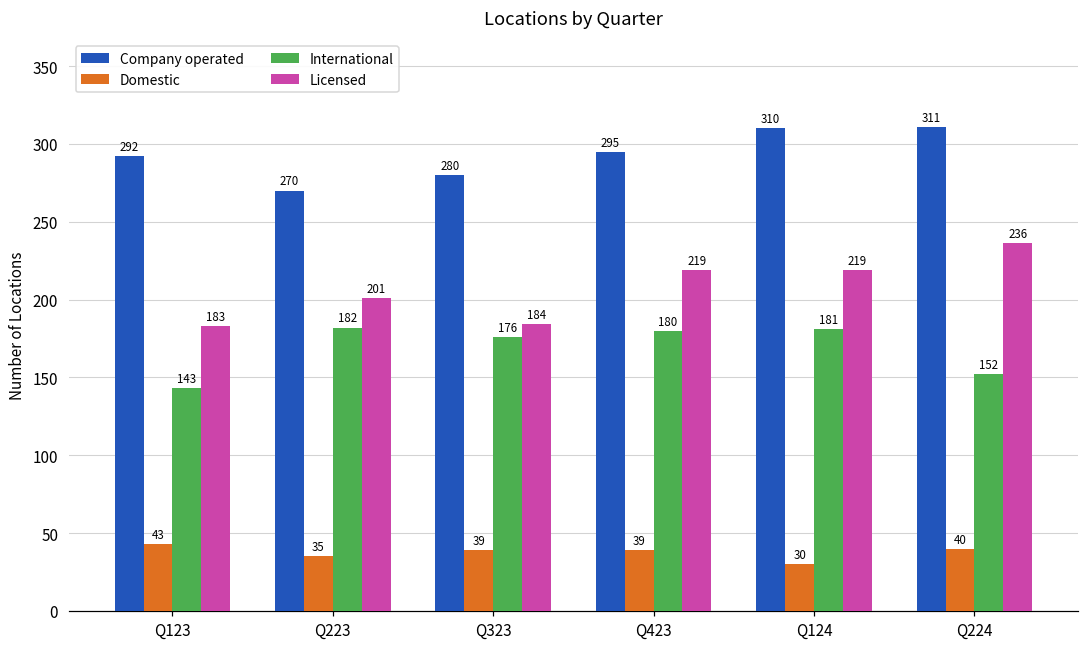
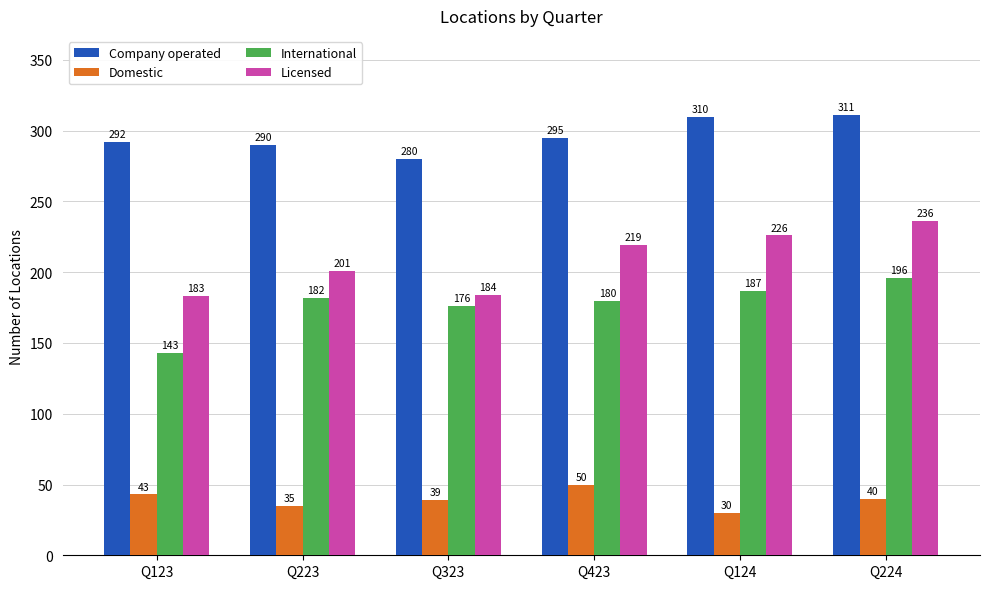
Company operated, Q223: 270 -> 290
Domestic, Q423: 39 -> 50
International, Q124: 181 -> 187
Licensed, Q124: 219 -> 226
International, Q224: 152 -> 196
